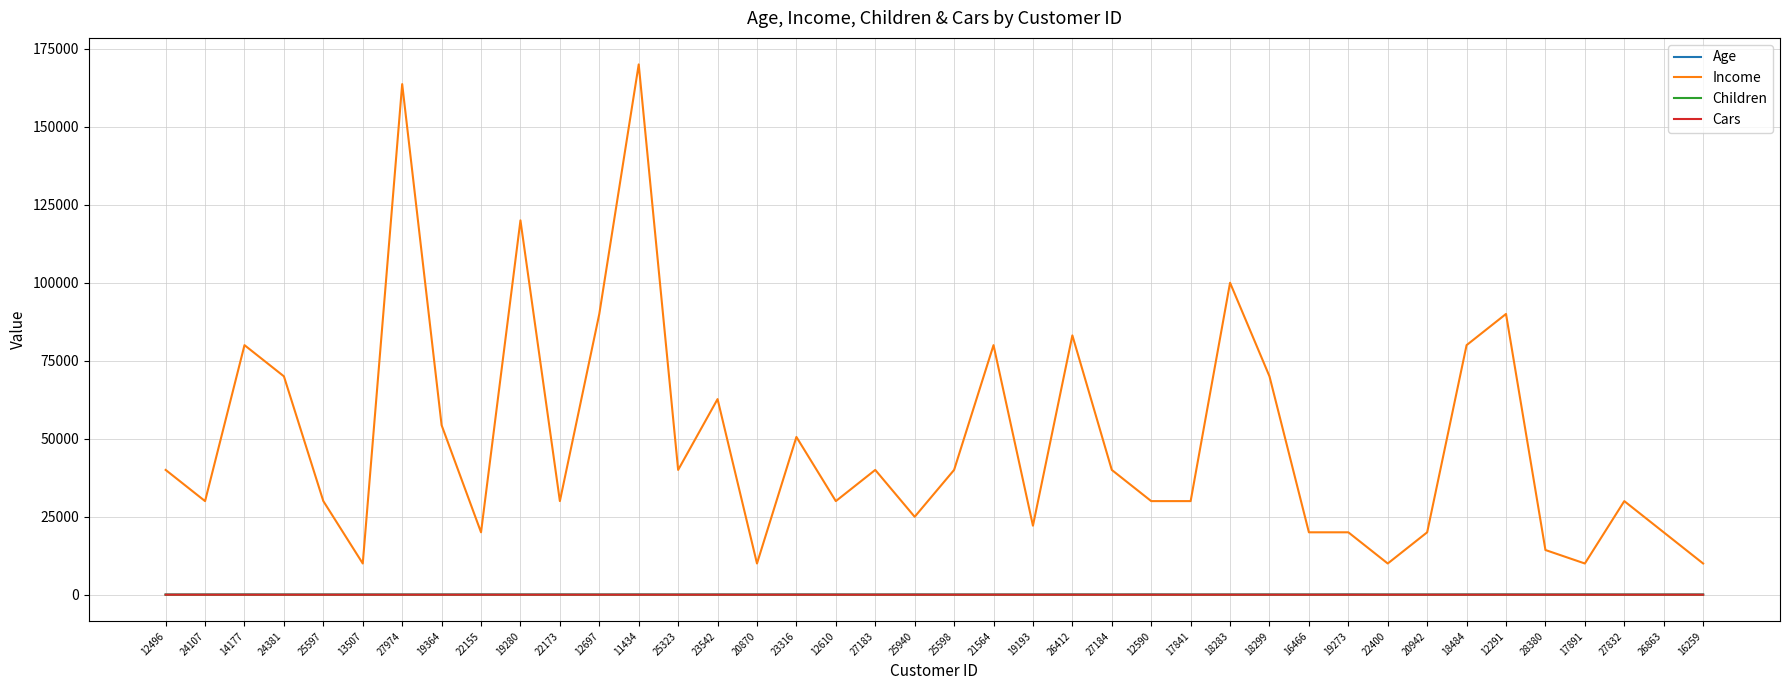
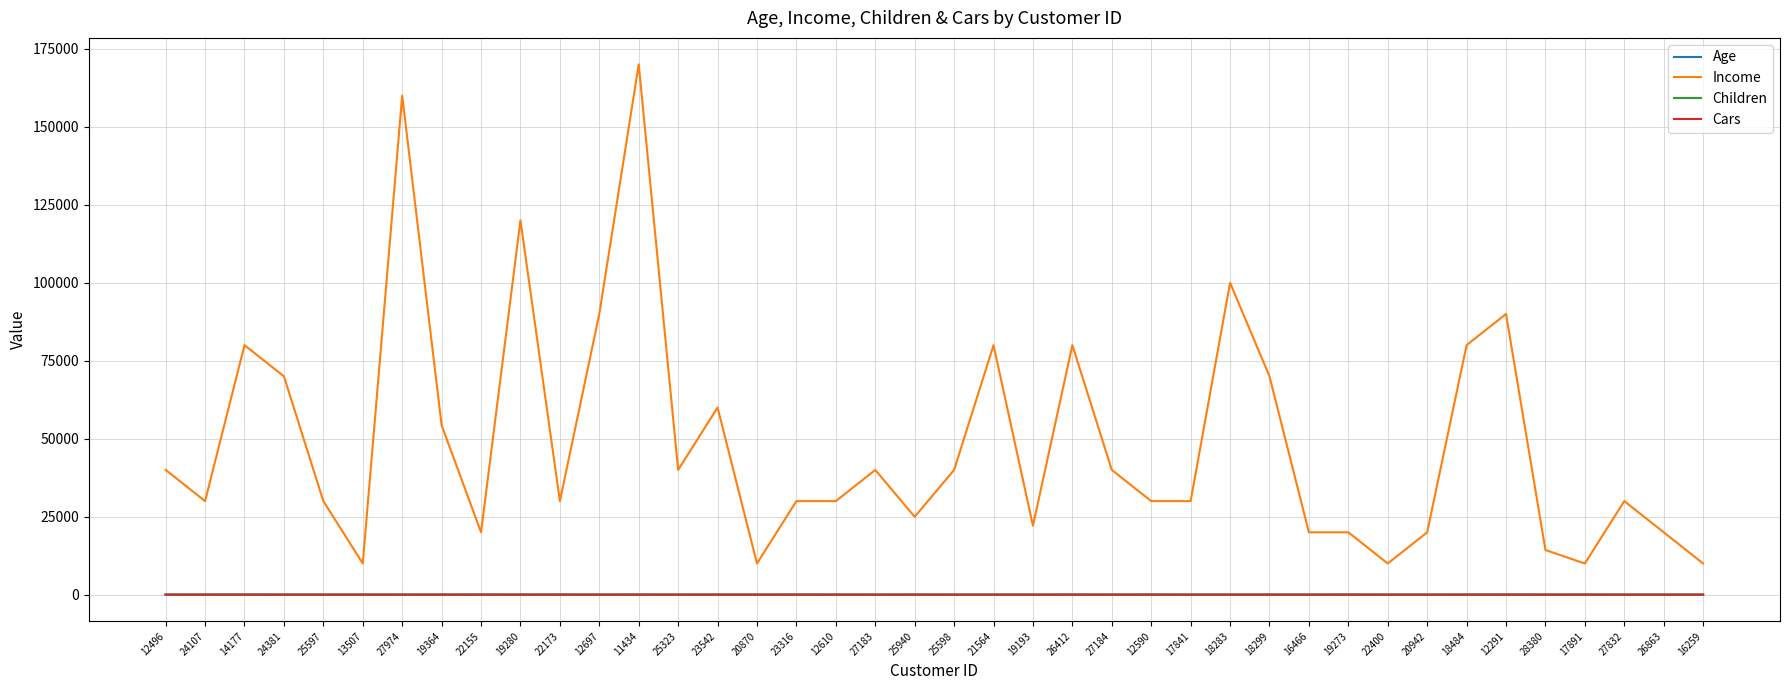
Income, 27974: 164000 -> 160000
Income, 23542: 63000 -> 60000
Income, 23316: 51000 -> 30000
Income, 26412: 83000 -> 80000
